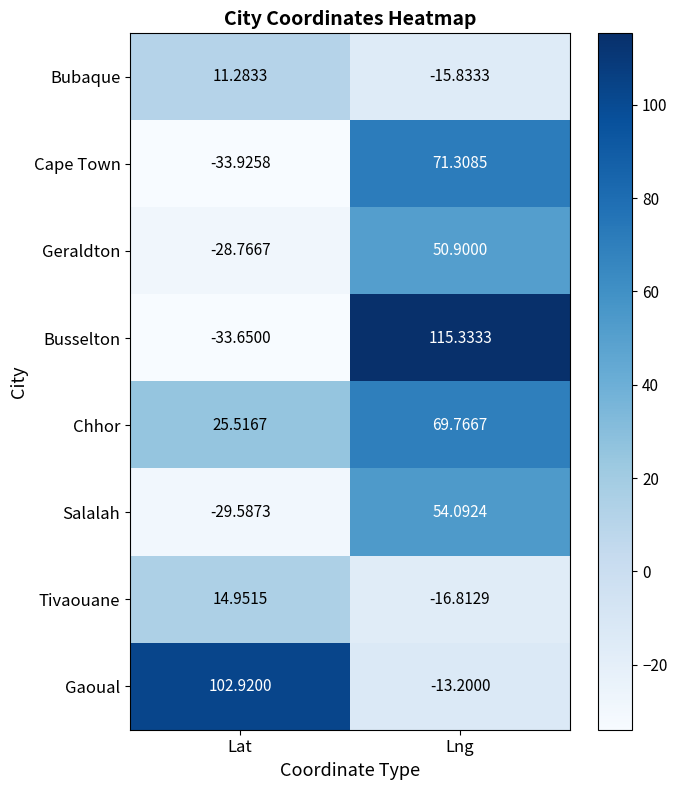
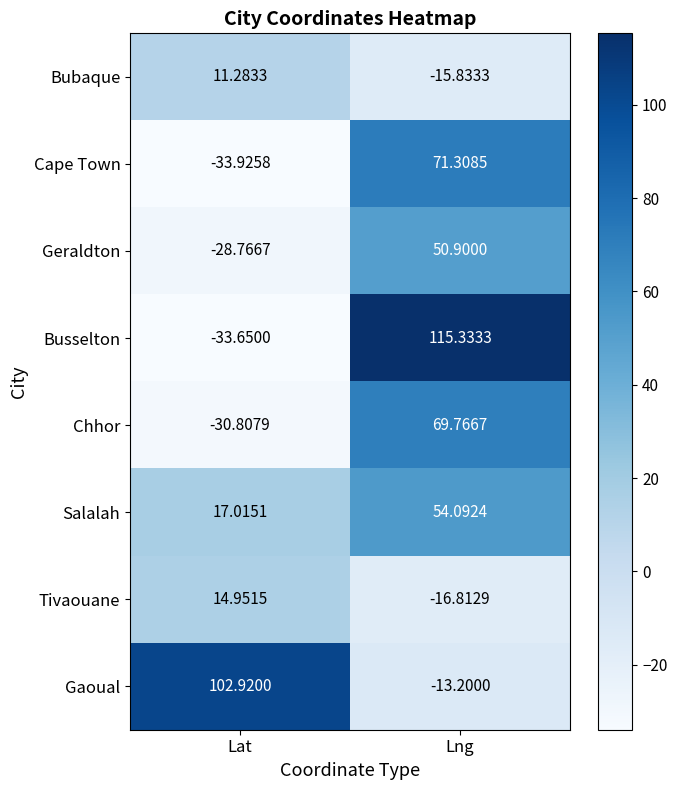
Chhor, Lat: 25.5167 -> -30.8079
Salalah, Lat: -29.5873 -> 17.0151
